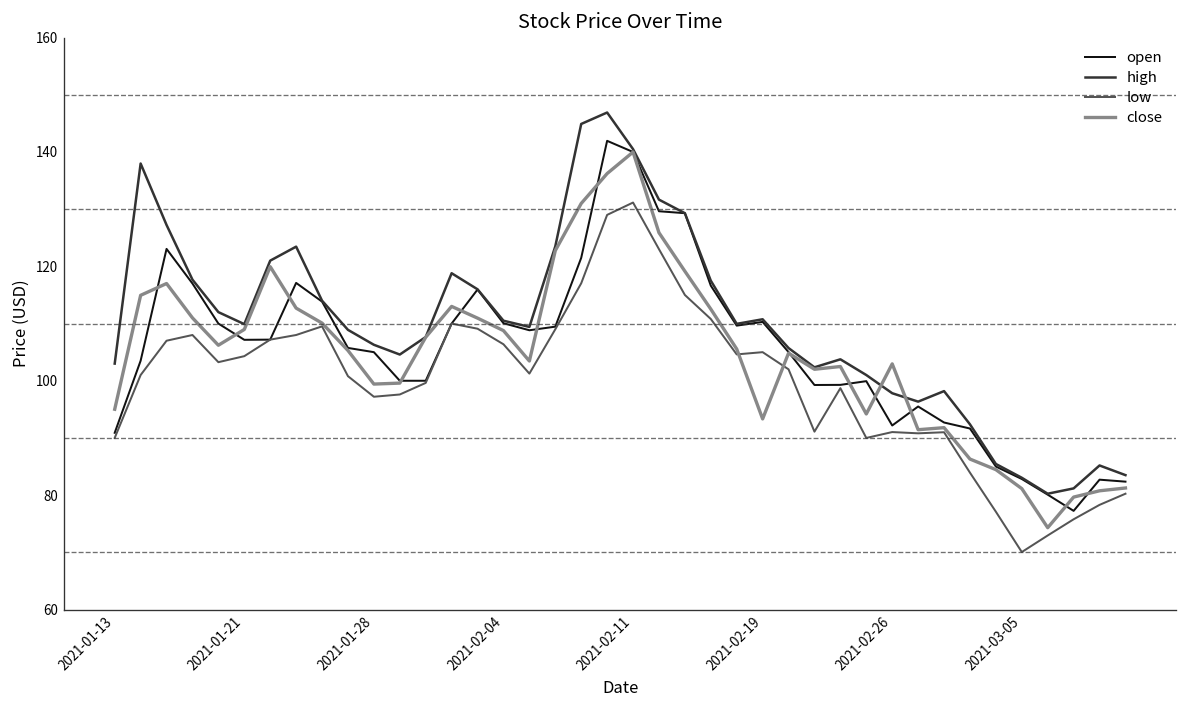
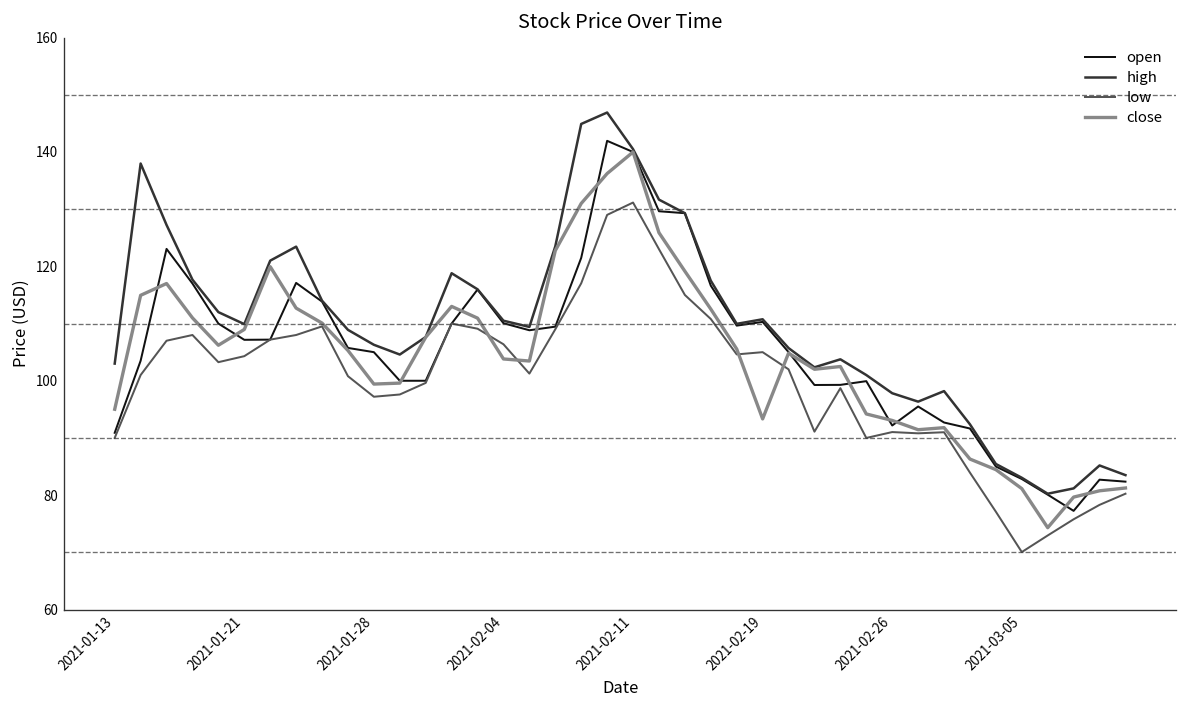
close, 2021-02-04: 109 -> 104
close, 2021-02-26: 103 -> 93
